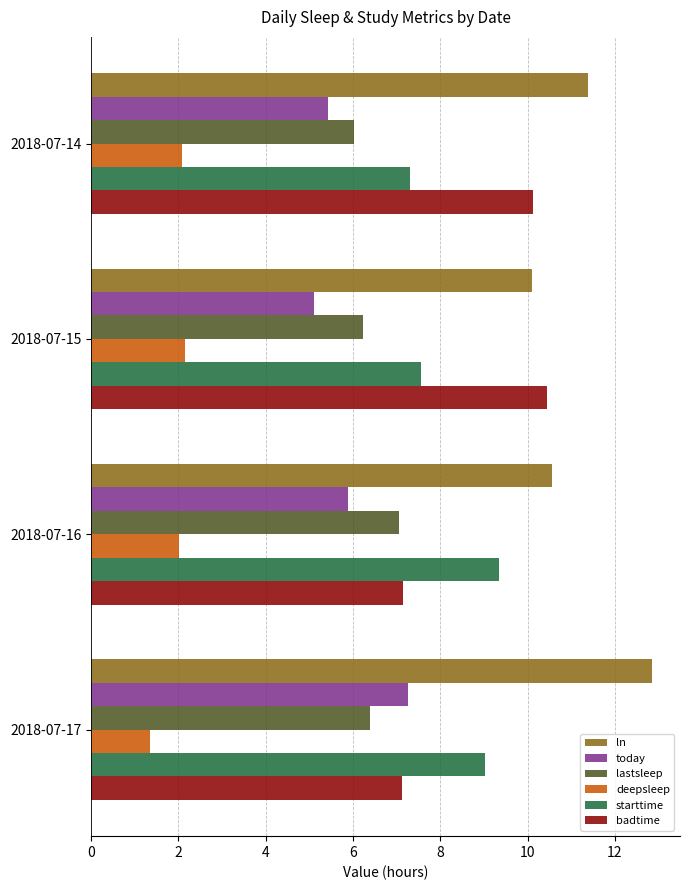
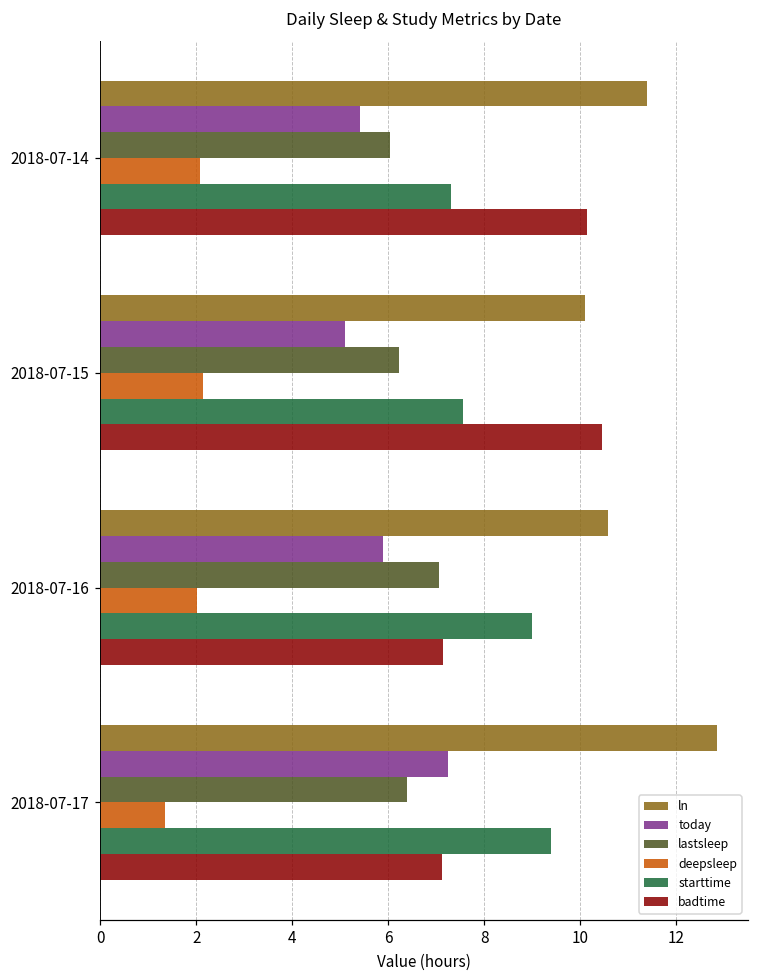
starttime, 2018-07-16: 9.4 -> 9.0
starttime, 2018-07-17: 9.0 -> 9.4
